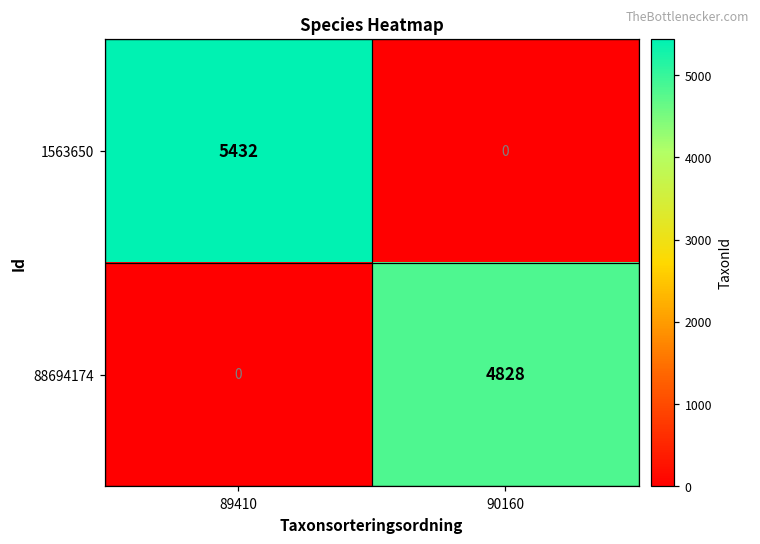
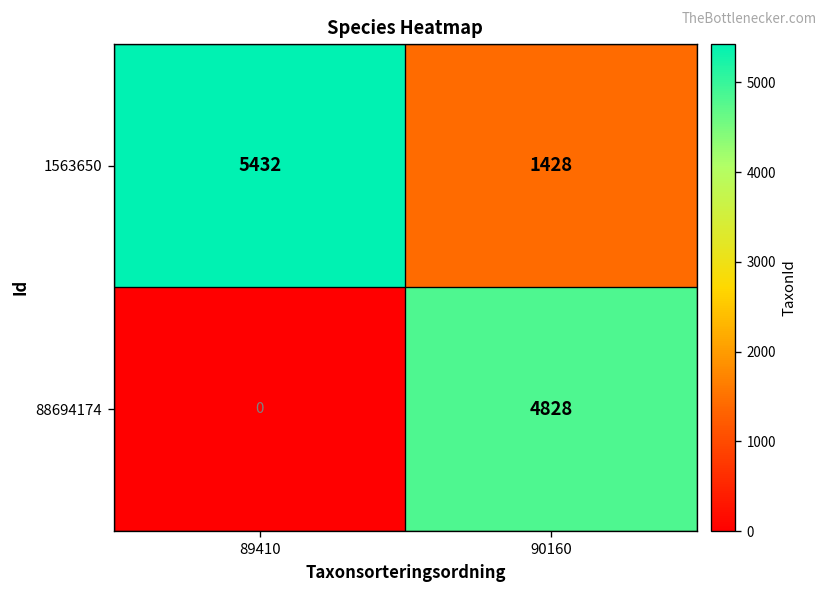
1563650, 90160: 0 -> 1428
